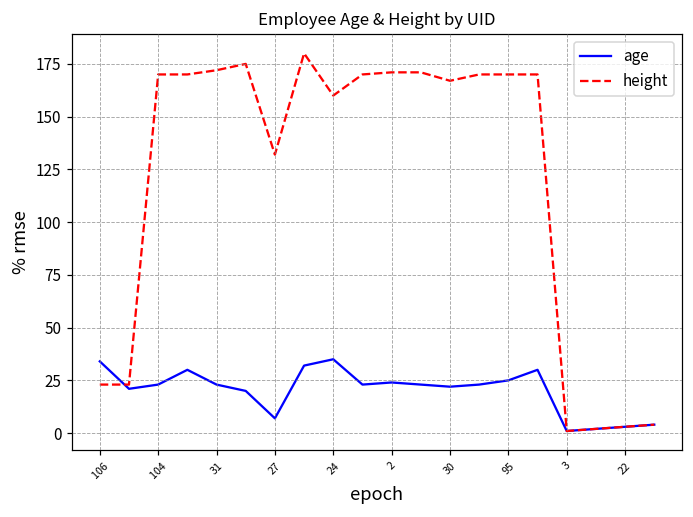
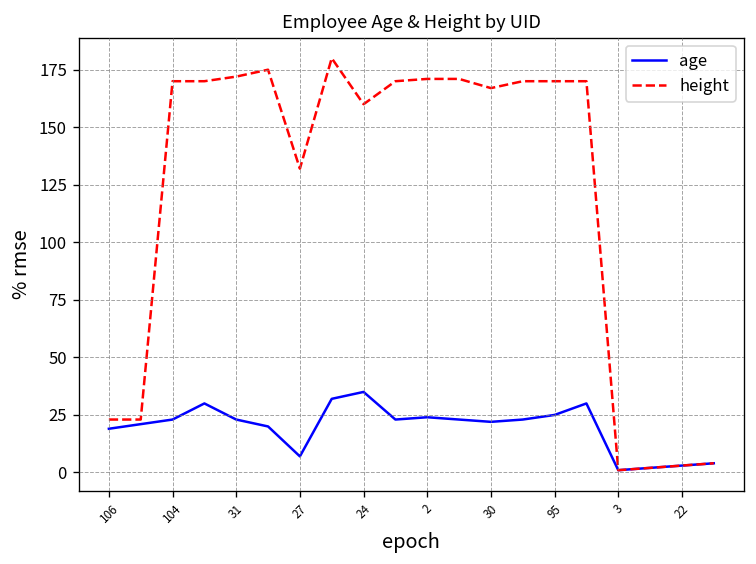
age, 106: 34 -> 19
